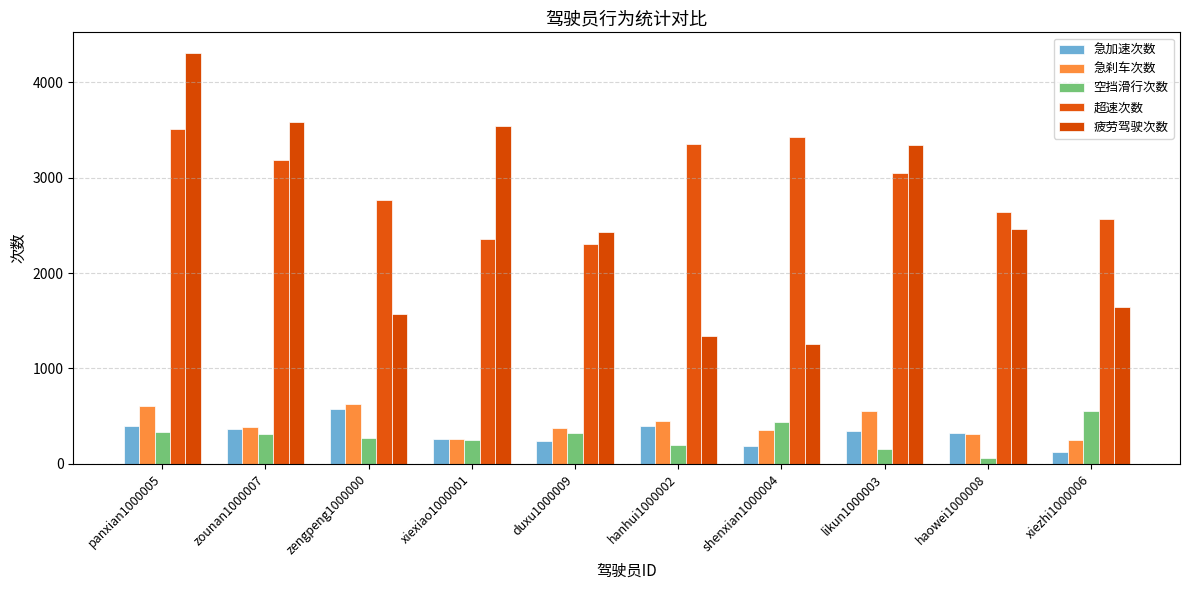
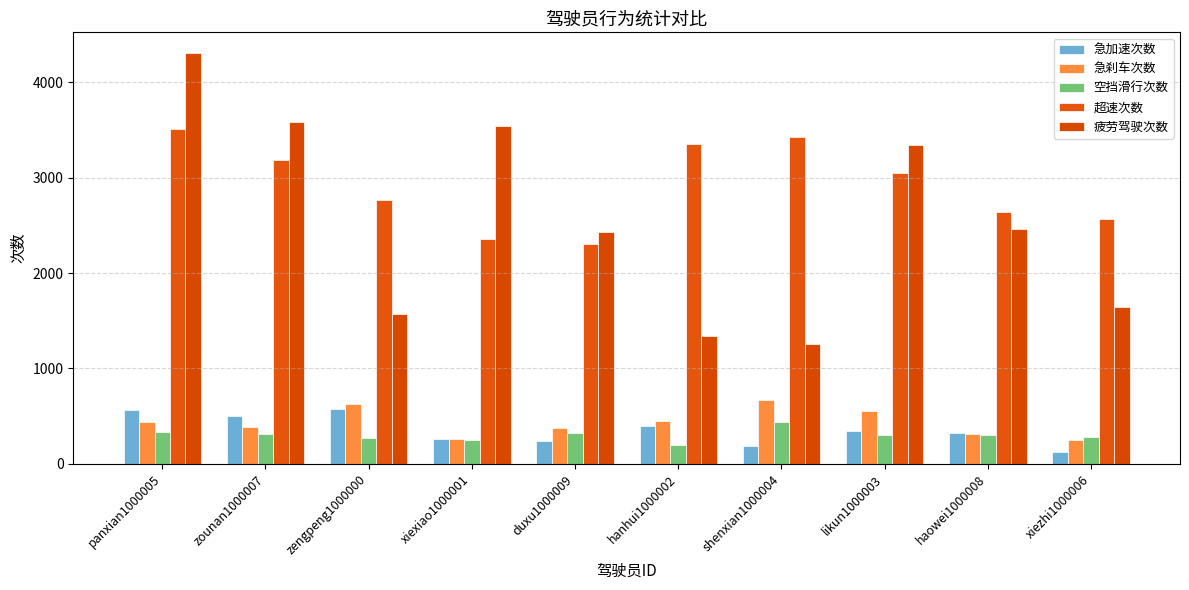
急加速次数, panxian1000005: 400 -> 600
急刹车次数, panxian1000005: 600 -> 400
急加速次数, zounan1000007: 400 -> 500
急刹车次数, shenxian1000004: 400 -> 700
空挡滑行次数, likun1000003: 200 -> 300
空挡滑行次数, haowei1000008: 100 -> 300
空挡滑行次数, xiezhi1000006: 600 -> 300
